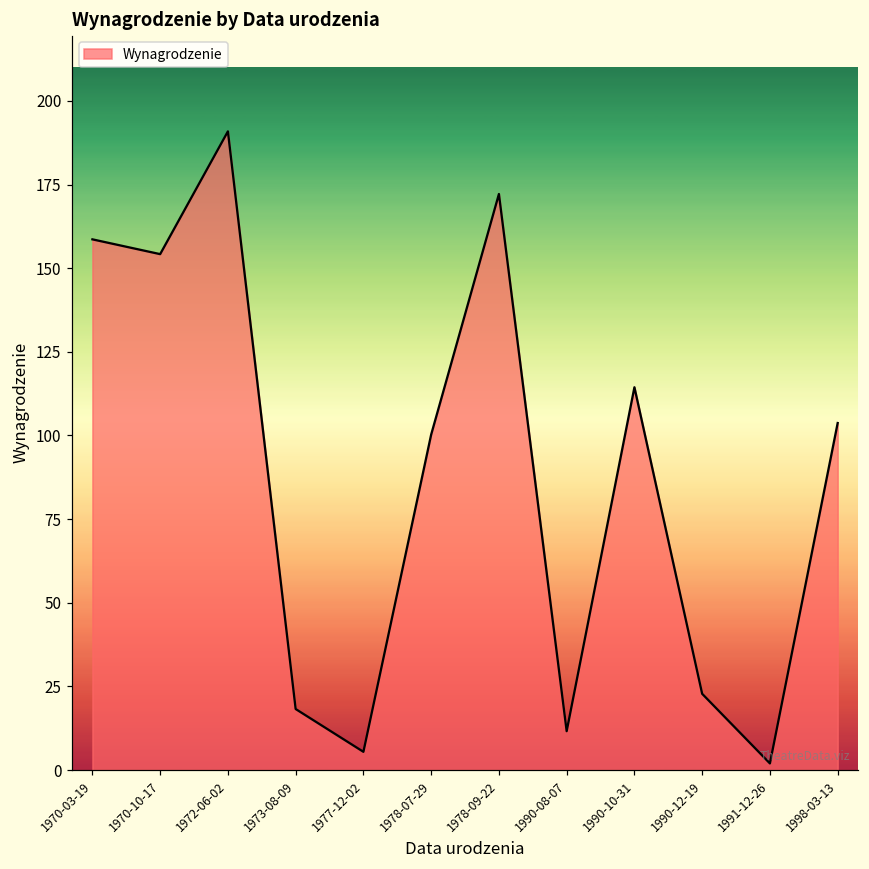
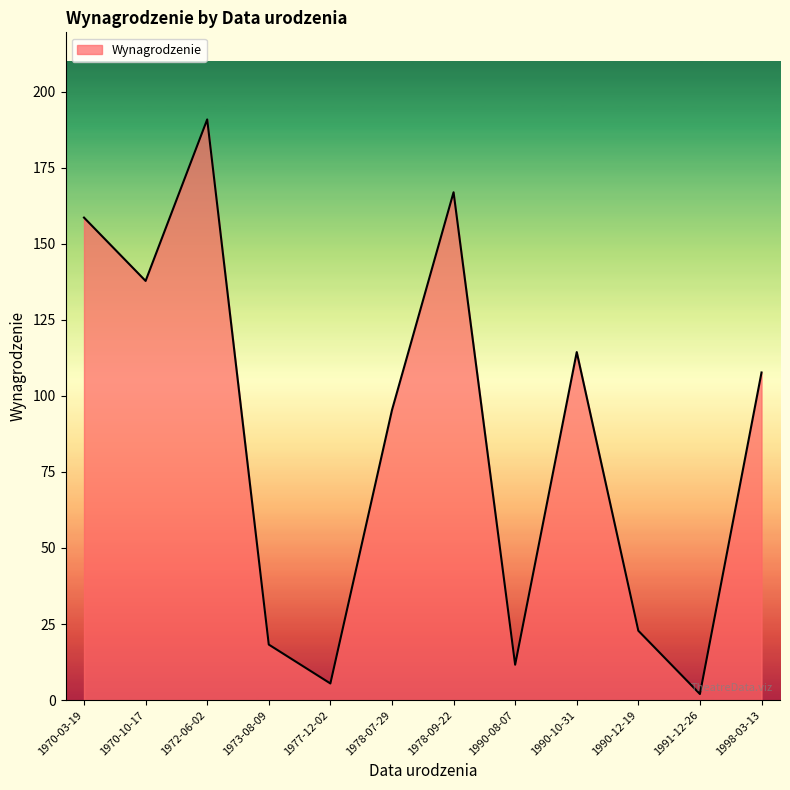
1970-10-17: 154 -> 138
1978-07-29: 100 -> 95
1978-09-22: 172 -> 167
1998-03-13: 104 -> 108
